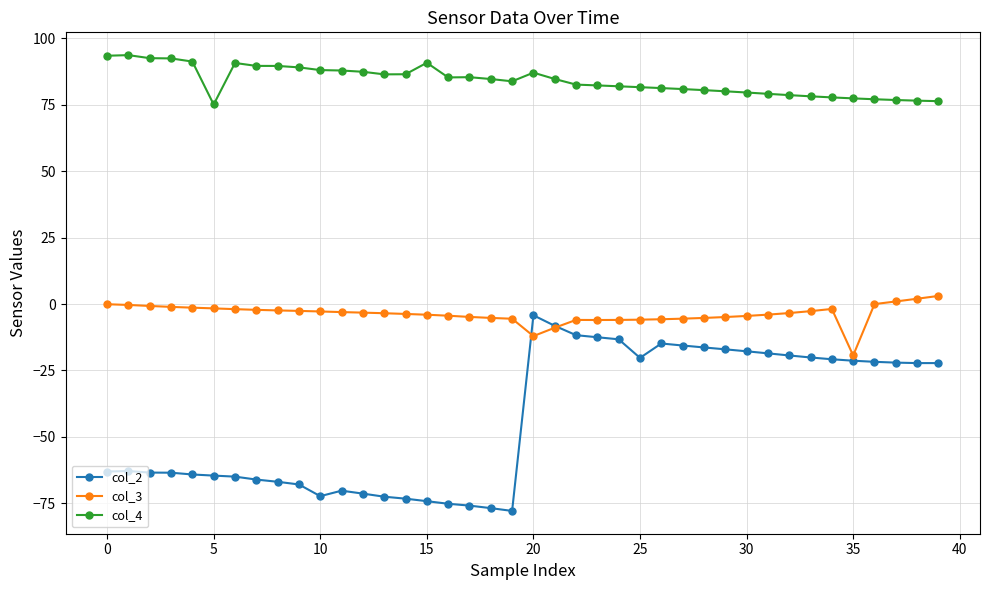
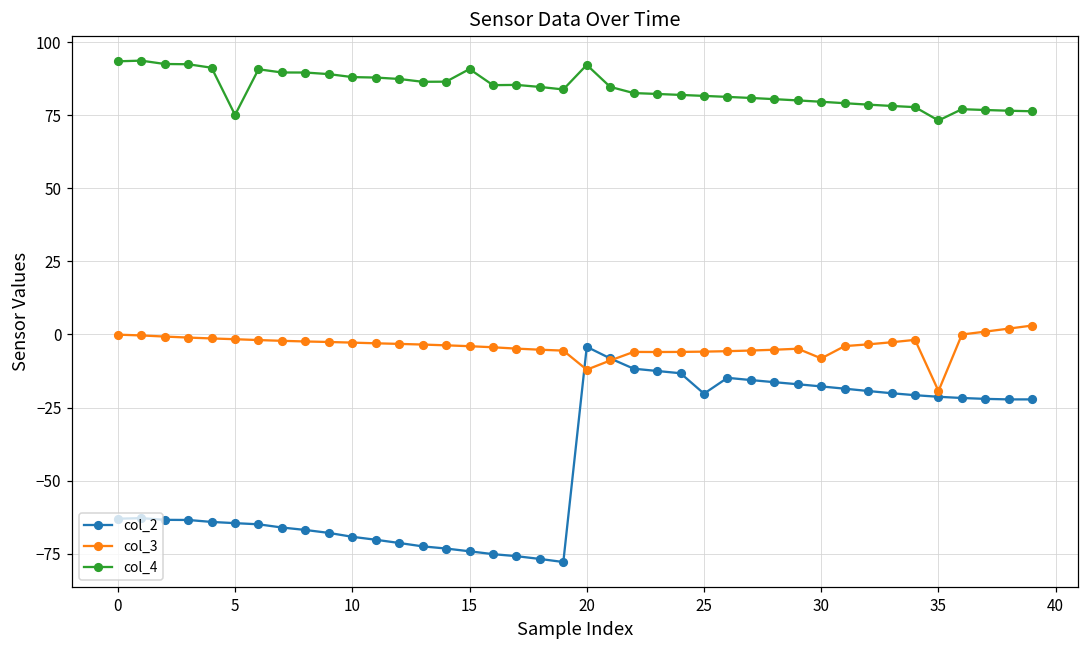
col_2, 10: -72 -> -69
col_4, 20: 87 -> 92
col_3, 30: -4 -> -8
col_4, 35: 77 -> 73
